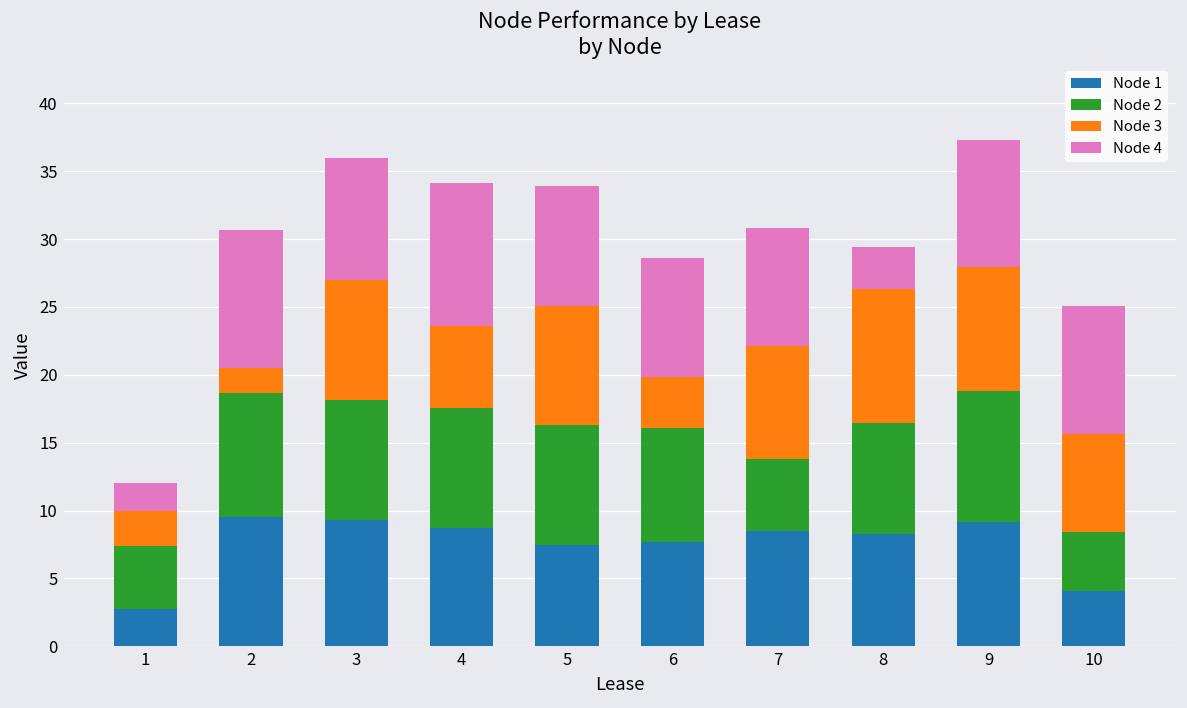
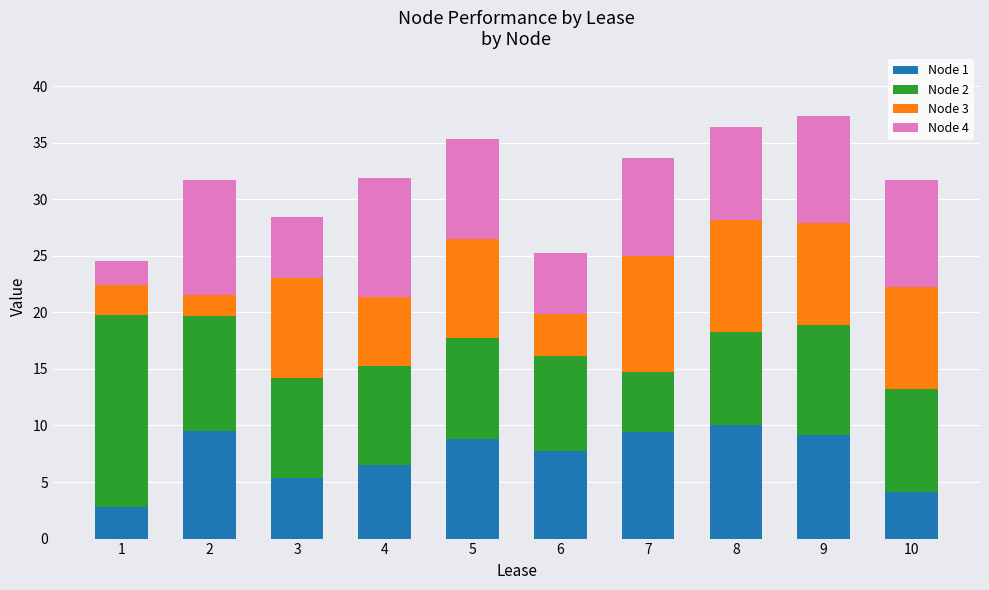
Node 2, 1: 4.6 -> 17.1
Node 2, 2: 9.1 -> 10.2
Node 1, 3: 9.3 -> 5.4
Node 4, 3: 9.0 -> 5.4
Node 1, 4: 8.7 -> 6.5
Node 1, 5: 7.5 -> 8.8
Node 4, 6: 8.8 -> 5.4
Node 1, 7: 8.5 -> 9.4
Node 3, 7: 8.4 -> 10.2
Node 1, 8: 8.3 -> 10.1
Node 4, 8: 3.0 -> 8.2
Node 2, 10: 4.3 -> 9.1
Node 3, 10: 7.2 -> 9.0
